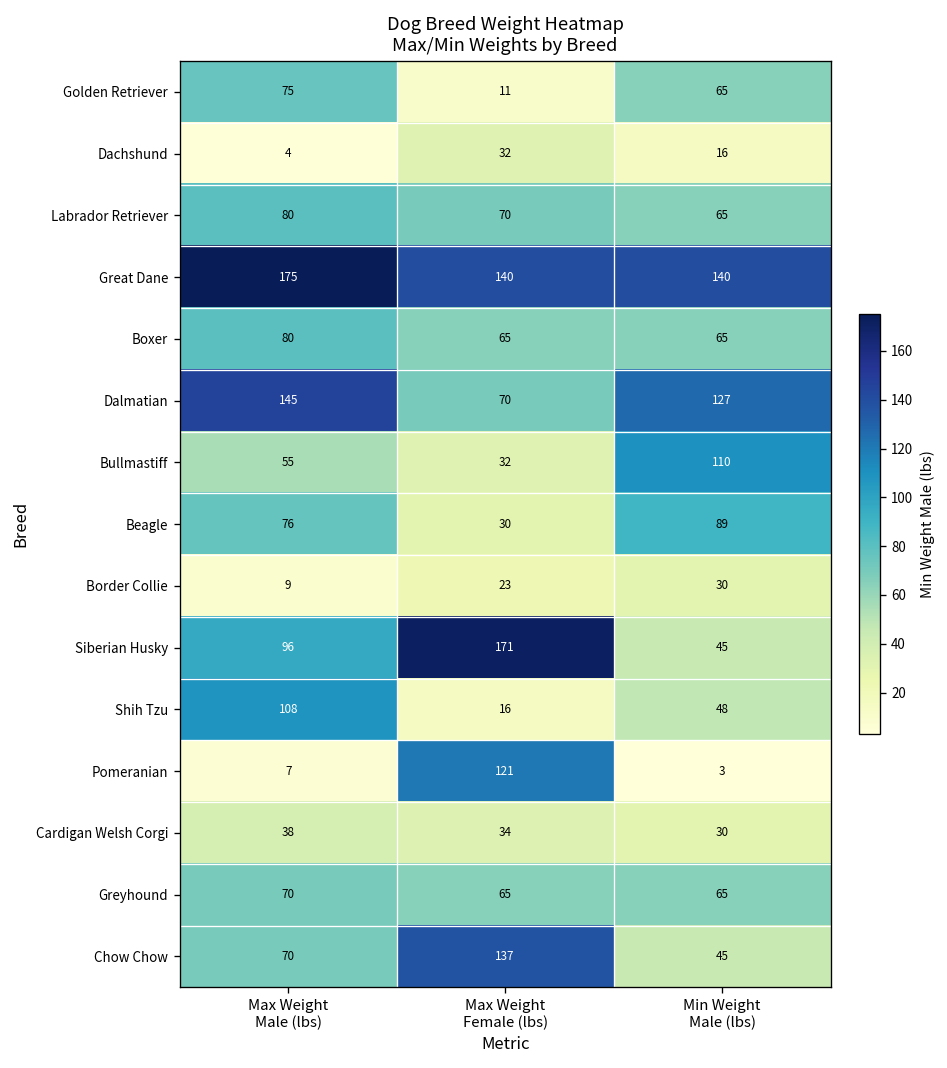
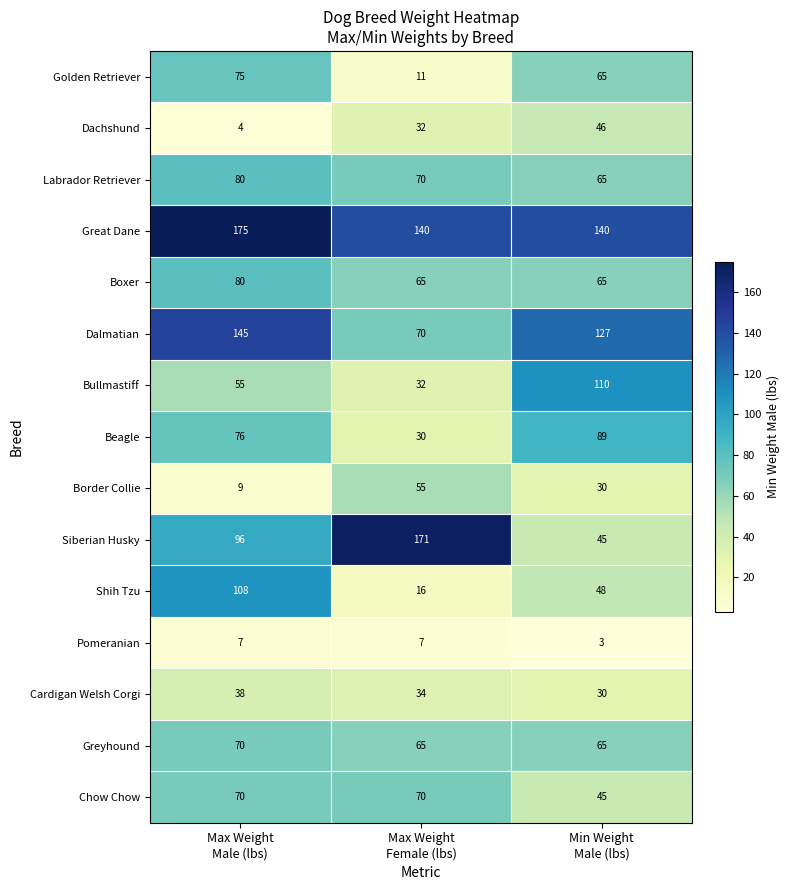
Dachshund, Min Weight Male (lbs): 16 -> 46
Border Collie, Max Weight Female (lbs): 23 -> 55
Pomeranian, Max Weight Female (lbs): 121 -> 7
Chow Chow, Max Weight Female (lbs): 137 -> 70
